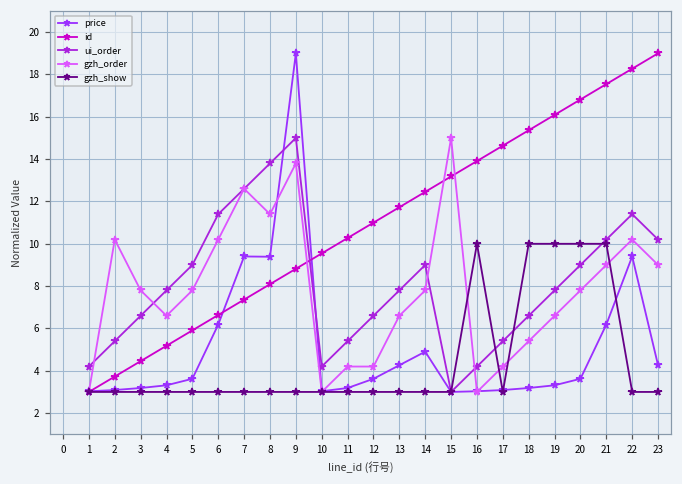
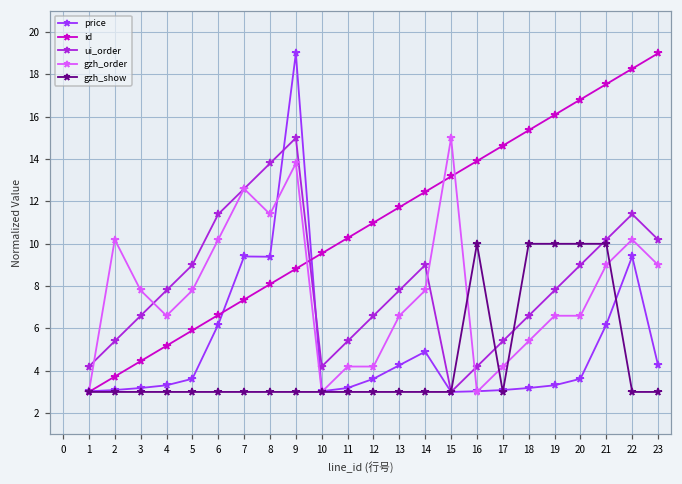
gzh_order, 20: 7.8 -> 6.6
